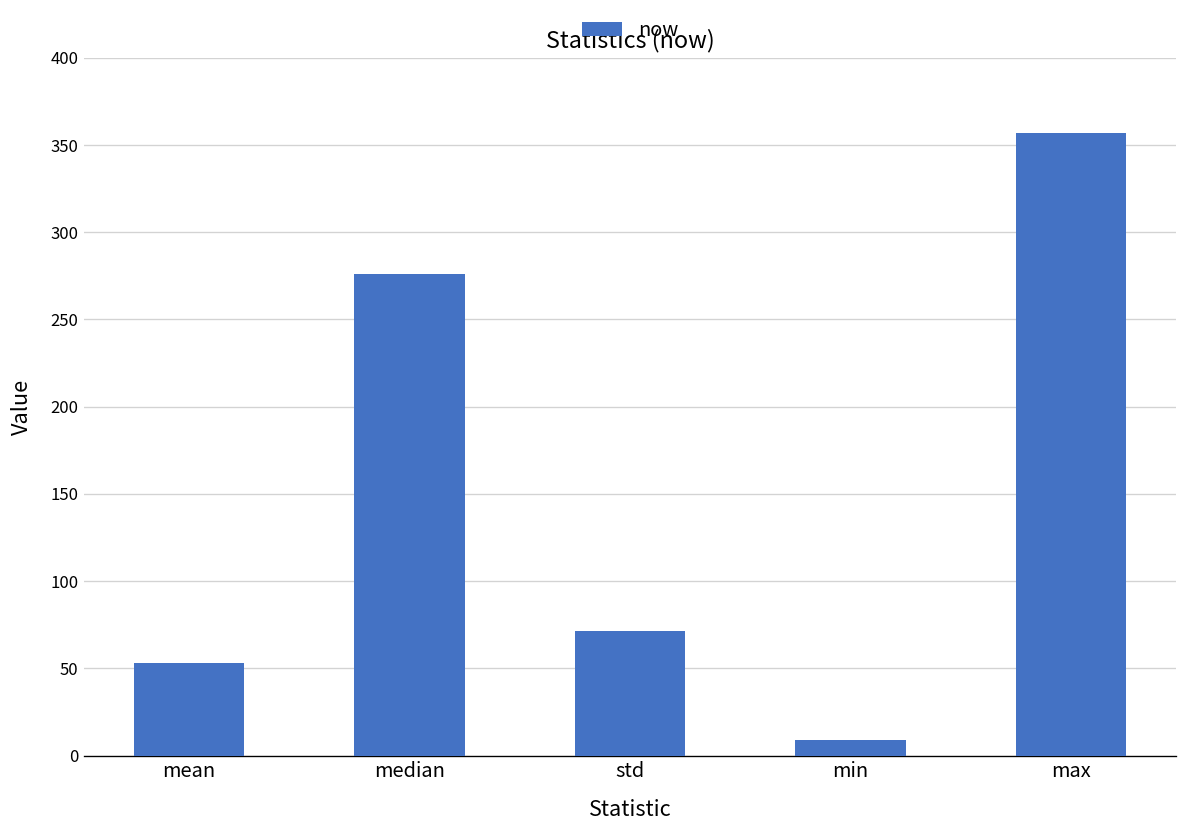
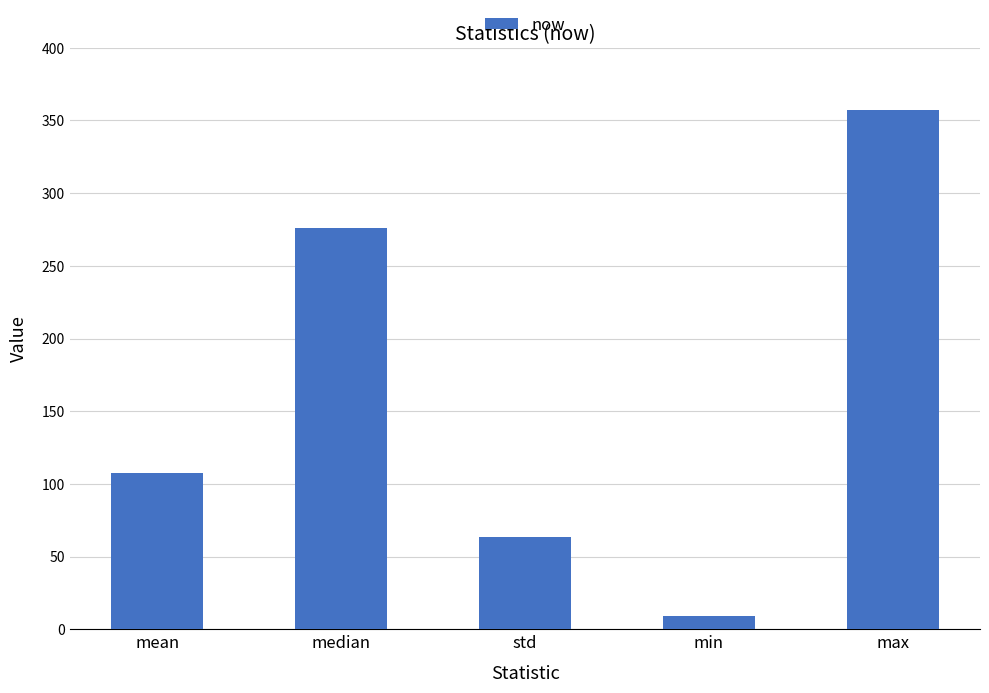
mean: 53 -> 108
std: 71 -> 63
